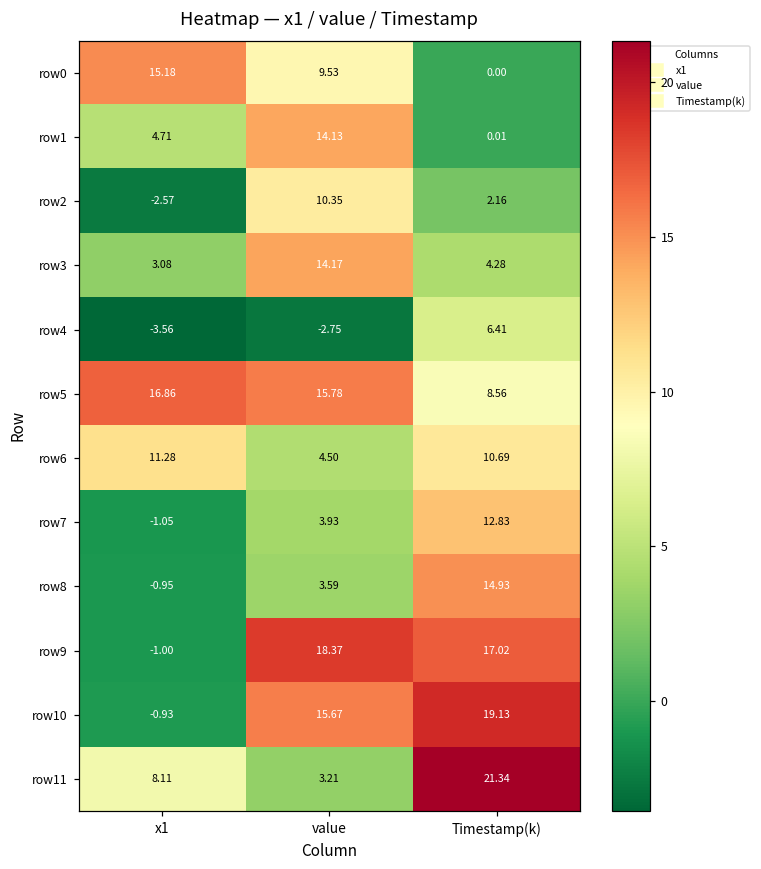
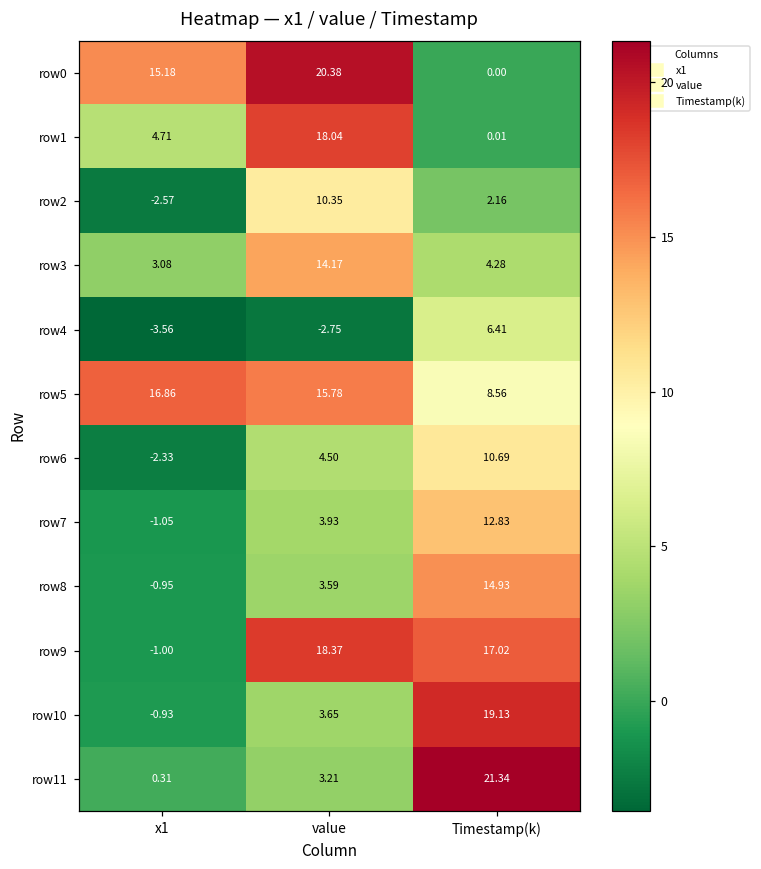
row0, value: 9.53 -> 20.38
row1, value: 14.13 -> 18.04
row6, x1: 11.28 -> -2.33
row10, value: 15.67 -> 3.65
row11, x1: 8.11 -> 0.31
